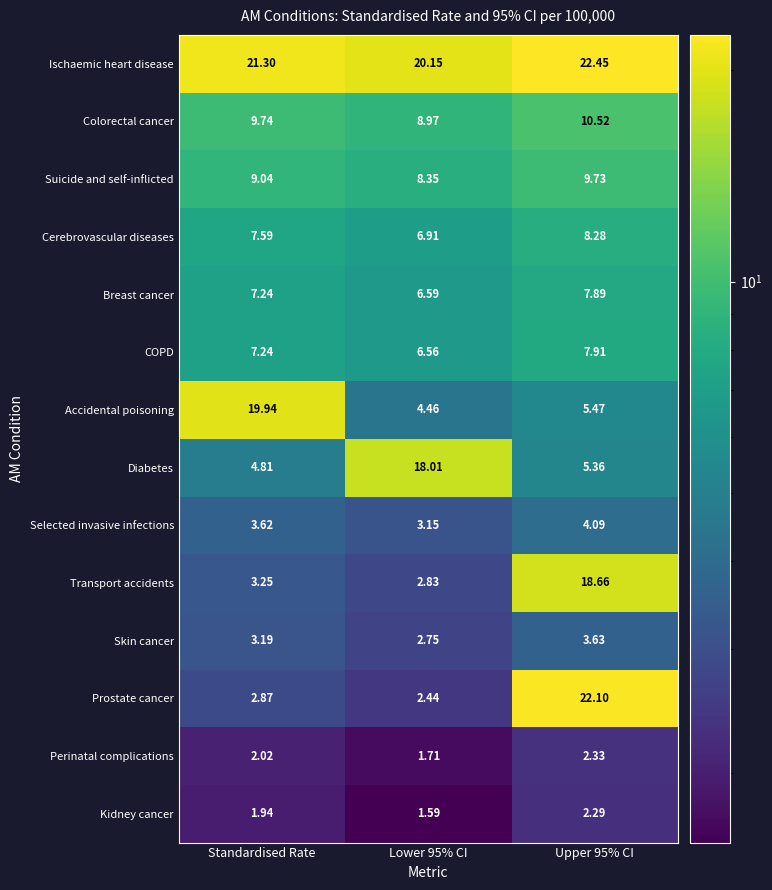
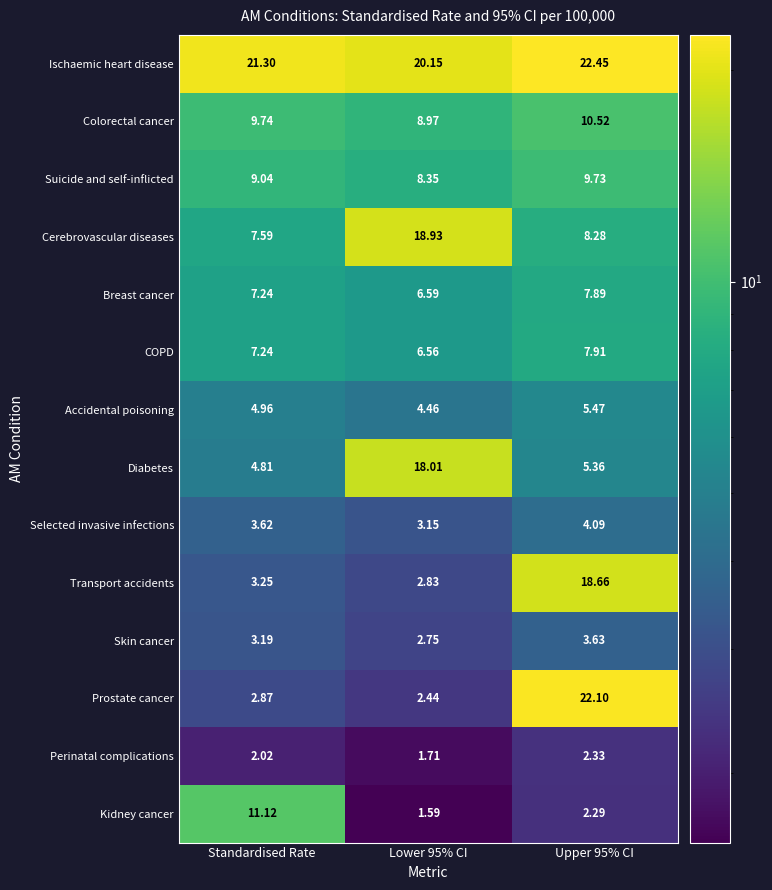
Cerebrovascular diseases, Lower 95% CI: 6.91 -> 18.93
Accidental poisoning, Standardised Rate: 19.94 -> 4.96
Kidney cancer, Standardised Rate: 1.94 -> 11.12
